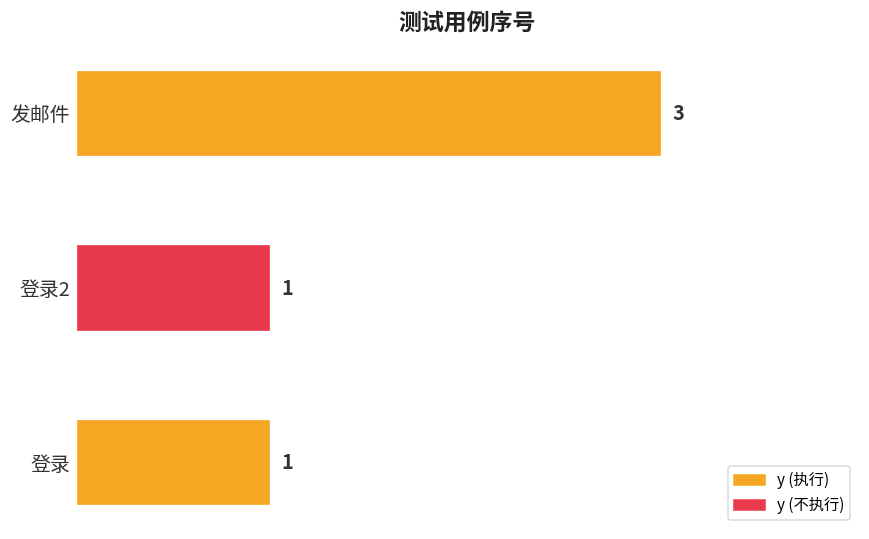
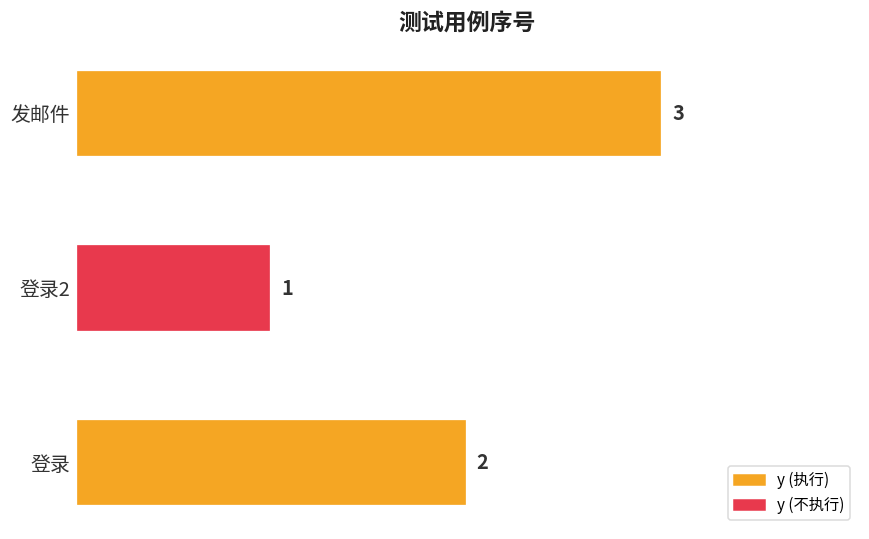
登录: 1 -> 2
